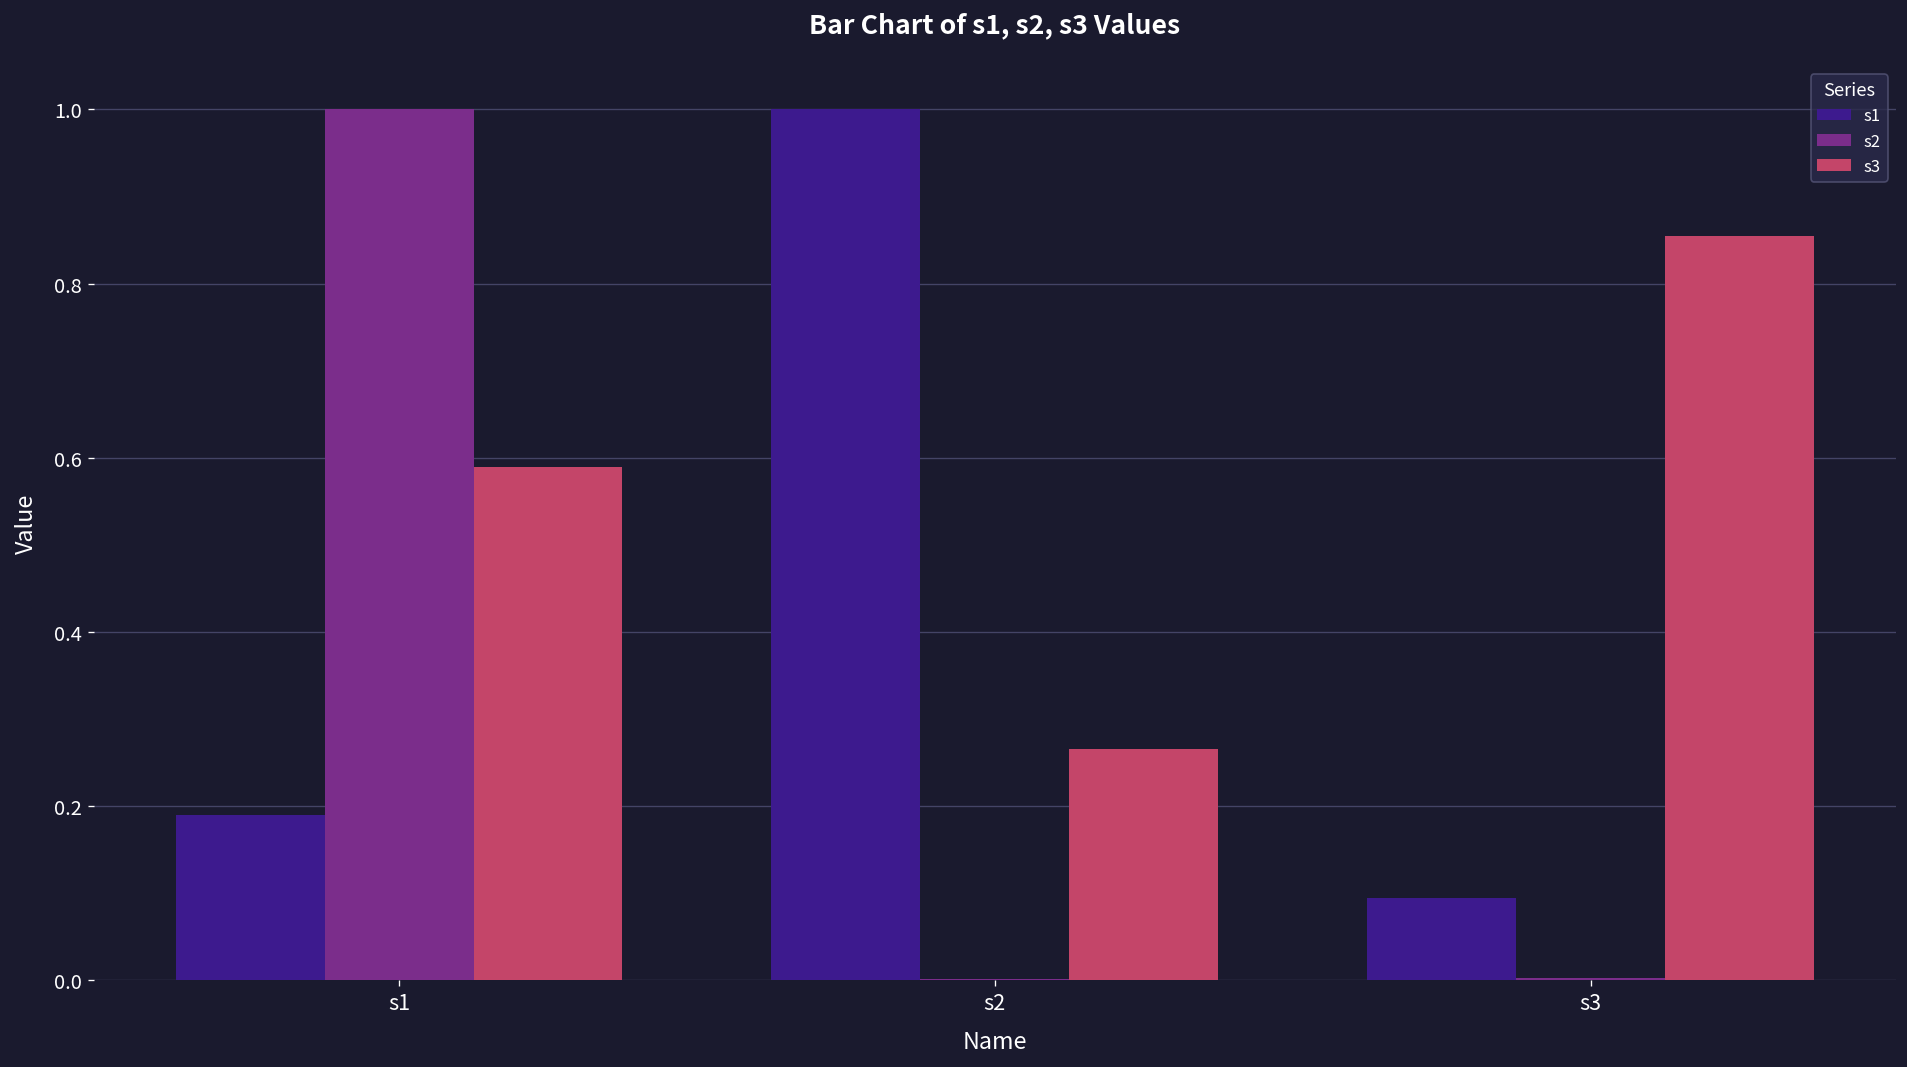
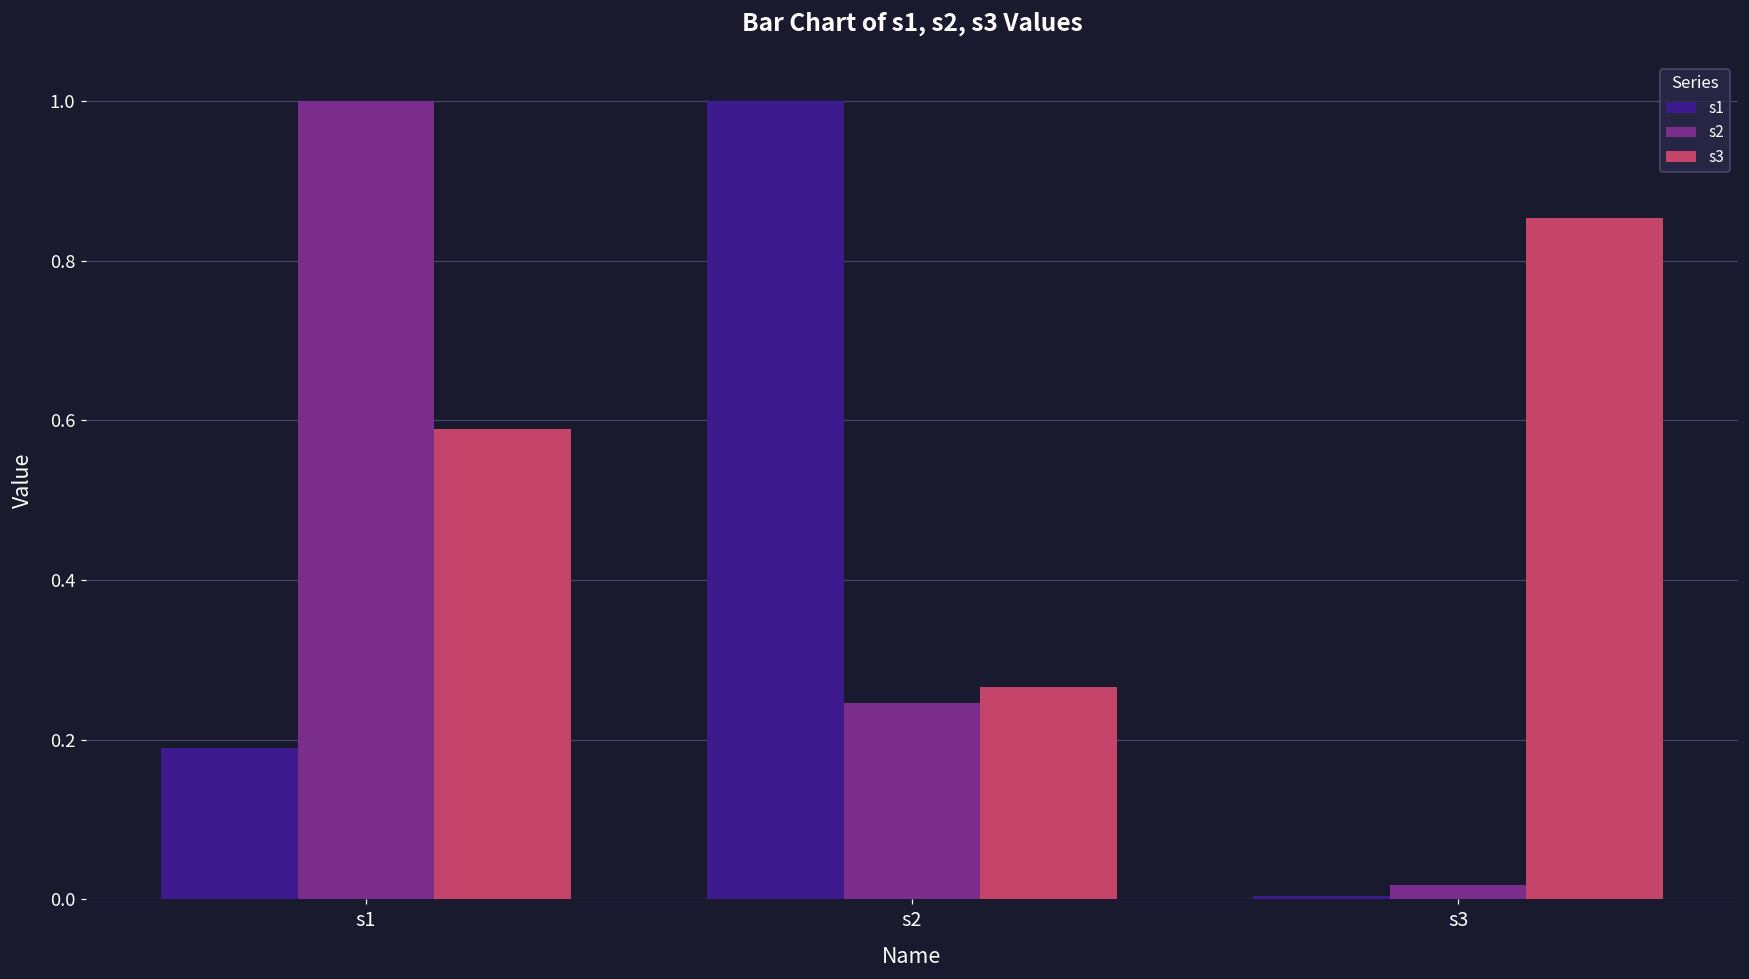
s2, s2: 0.00 -> 0.25
s1, s3: 0.09 -> 0.00
s2, s3: 0.00 -> 0.02
